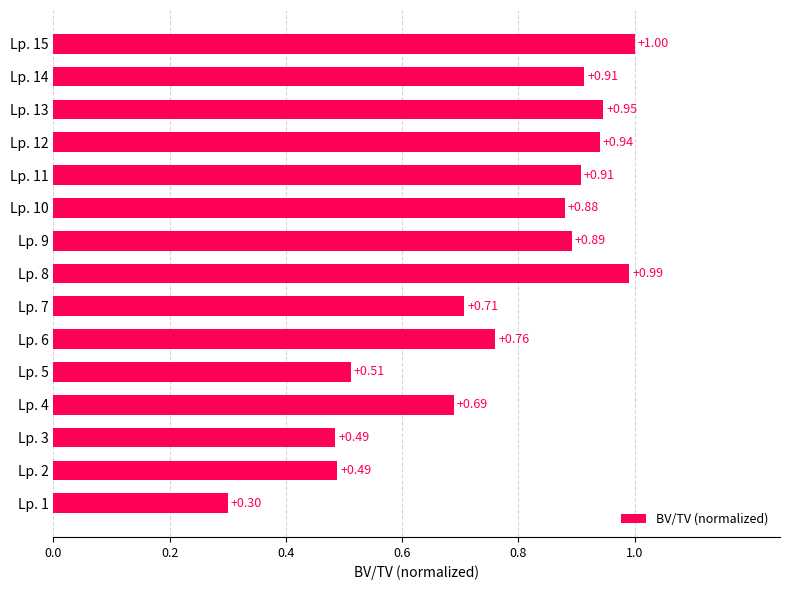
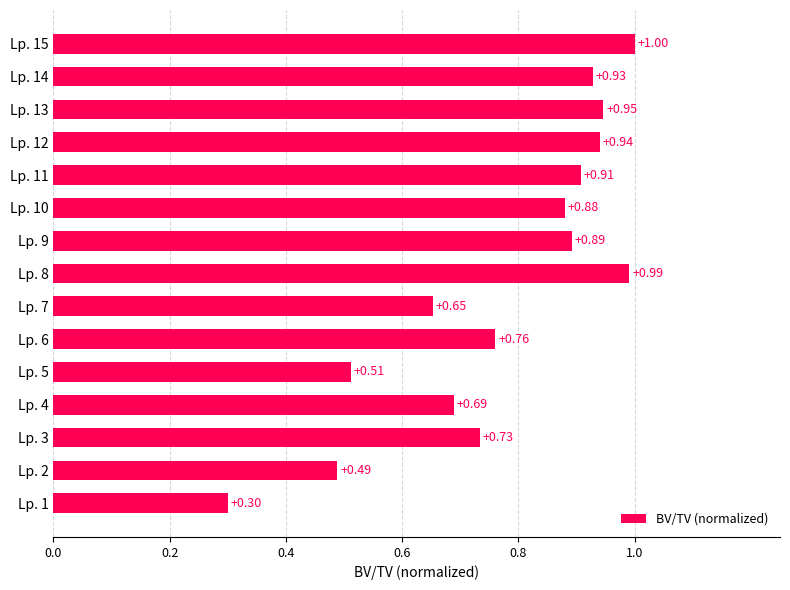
Lp. 14: +0.91 -> +0.93
Lp. 7: +0.71 -> +0.65
Lp. 3: +0.49 -> +0.73
